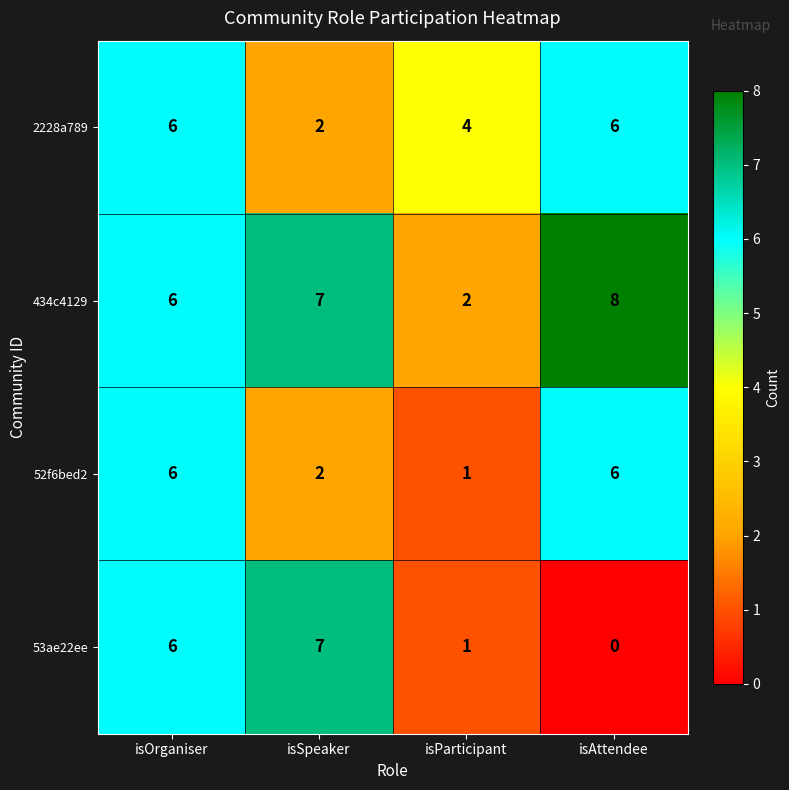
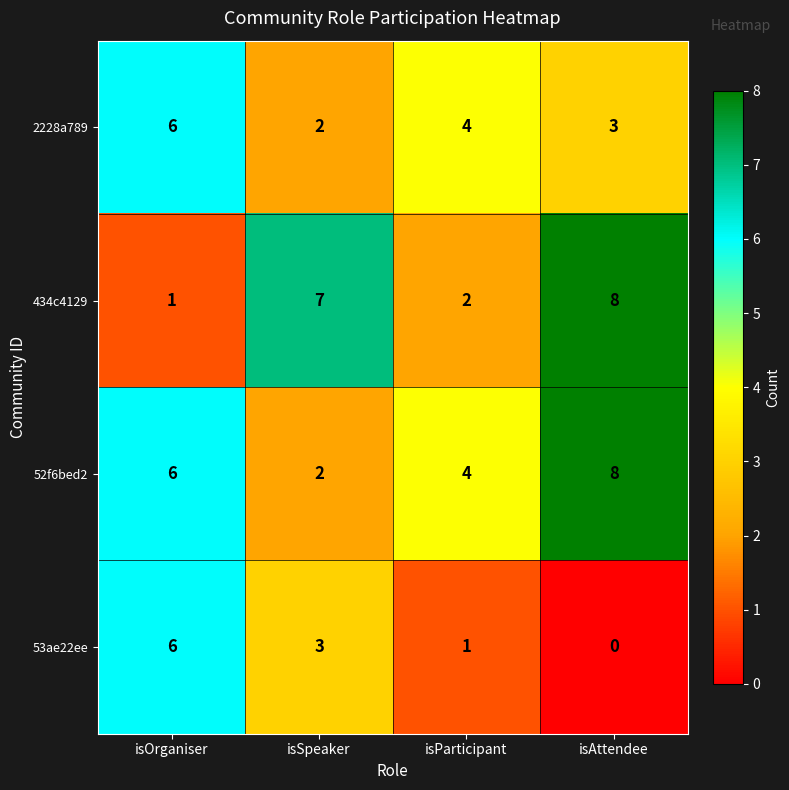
2228a789, isAttendee: 6 -> 3
434c4129, isOrganiser: 6 -> 1
52f6bed2, isParticipant: 1 -> 4
52f6bed2, isAttendee: 6 -> 8
53ae22ee, isSpeaker: 7 -> 3
